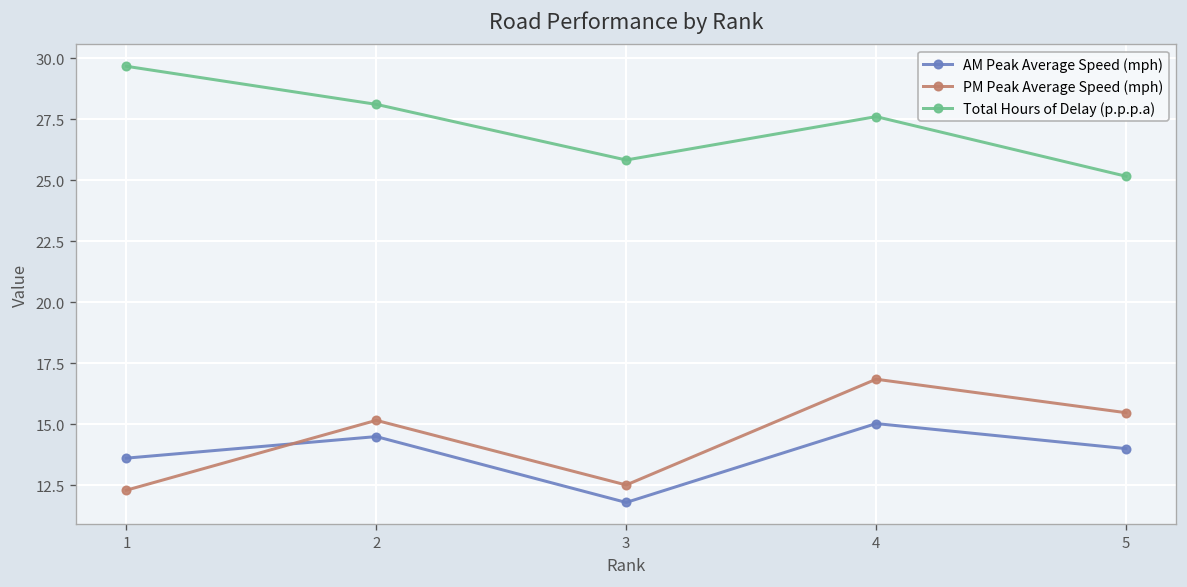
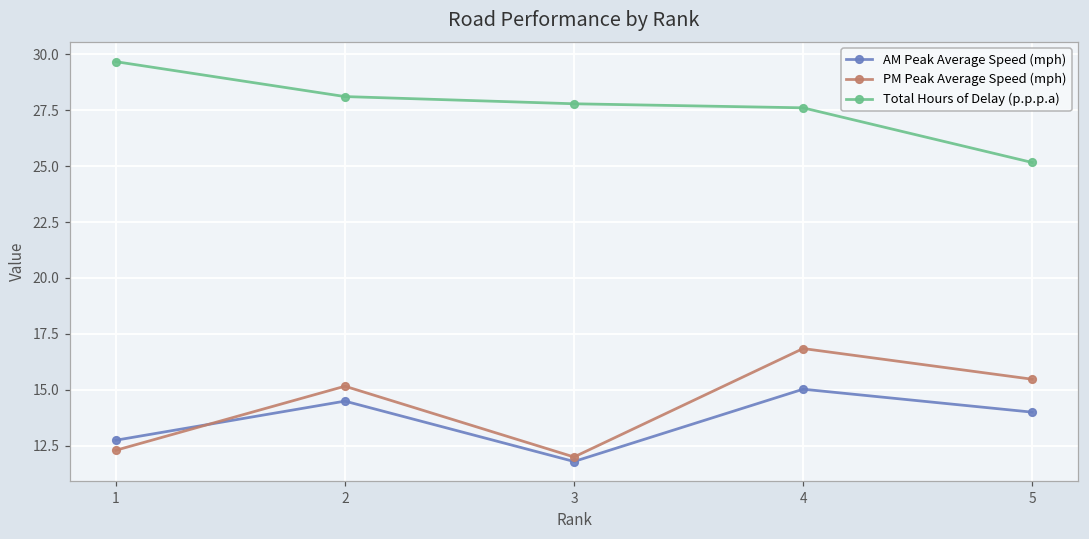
AM Peak Average Speed (mph), 1: 13.6 -> 12.7
PM Peak Average Speed (mph), 3: 12.5 -> 12.0
Total Hours of Delay (p.p.p.a), 3: 25.8 -> 27.8
